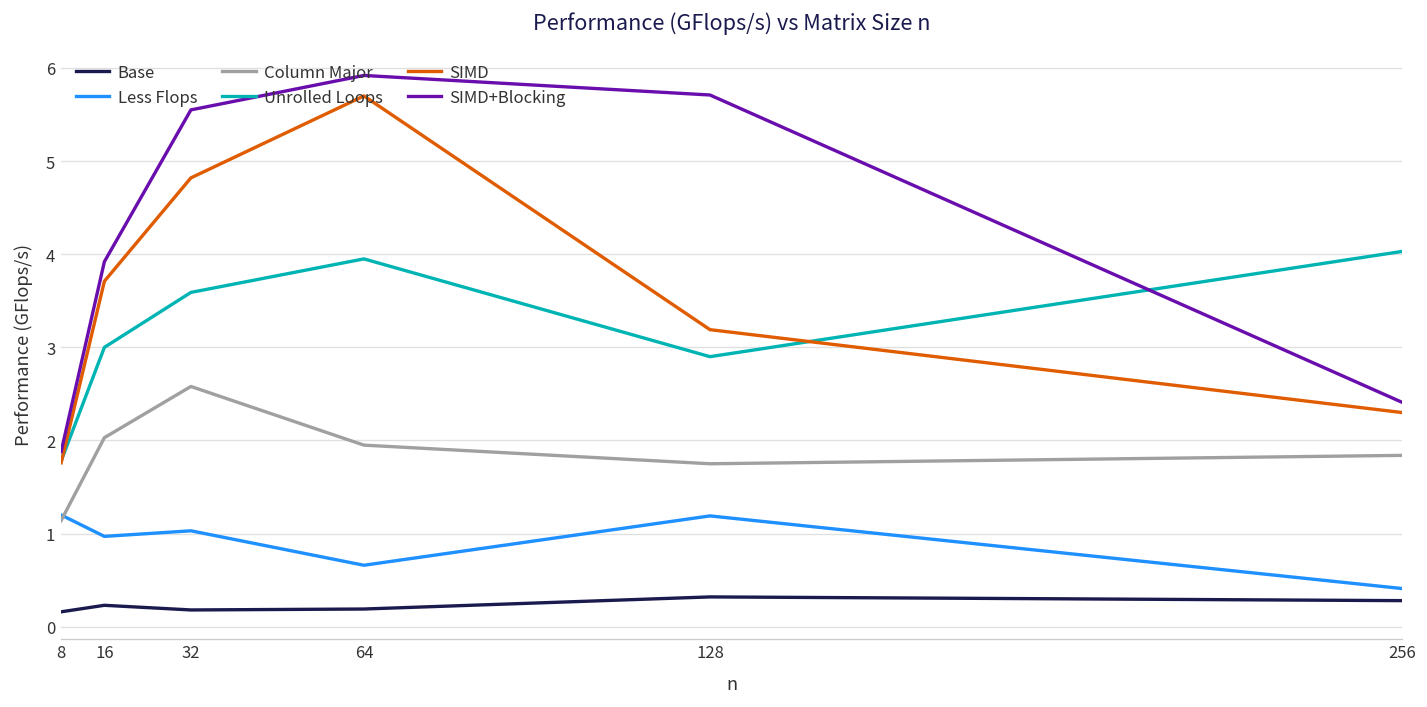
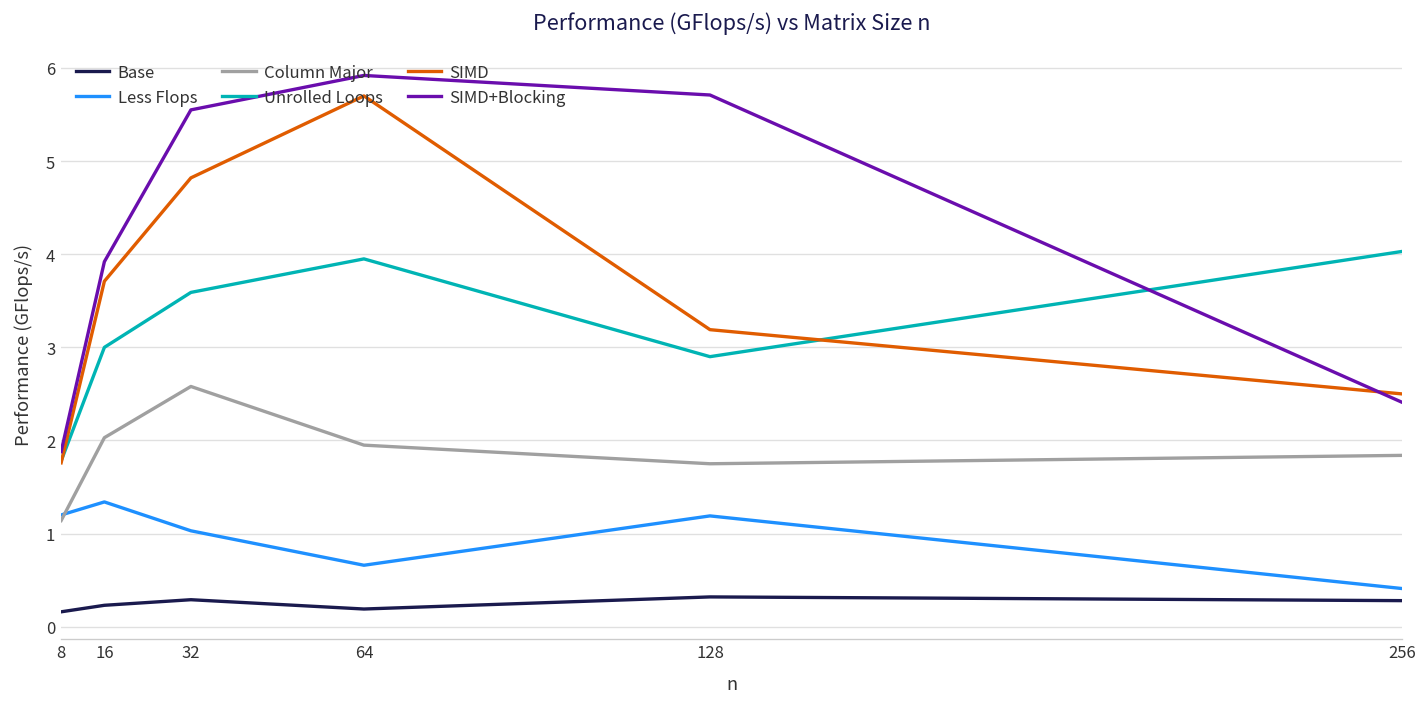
Less Flops, 16: 1.0 -> 1.3
Base, 32: 0.2 -> 0.3
SIMD, 256: 2.3 -> 2.5
